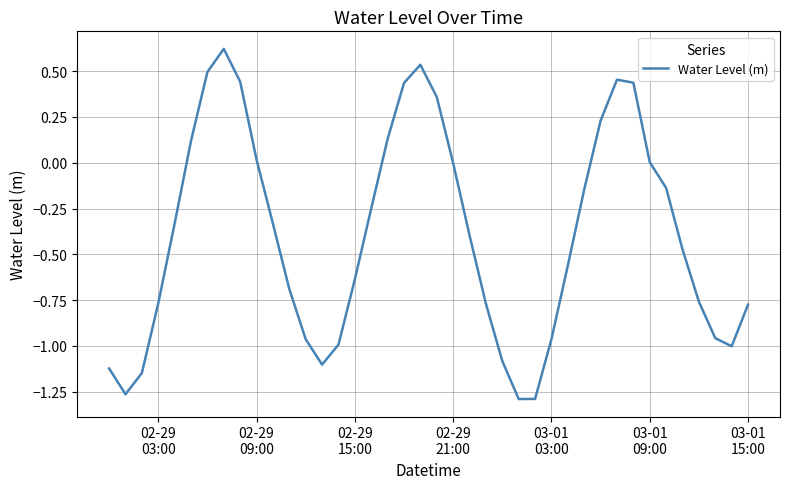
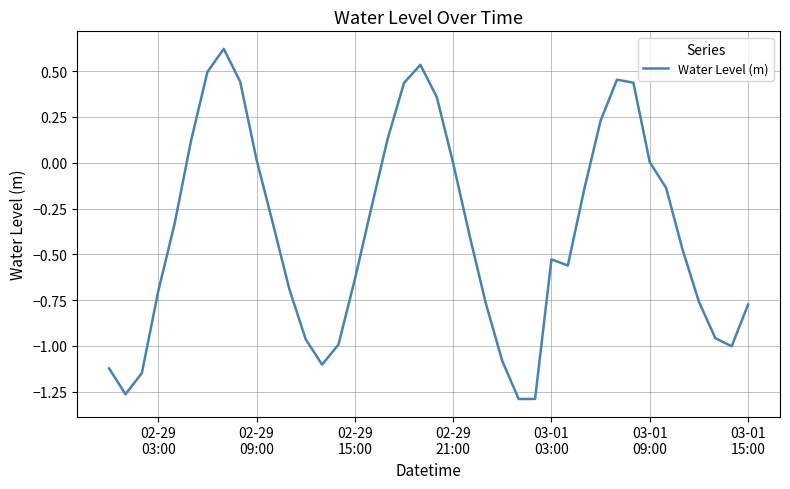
02-29 03:00: -0.77 -> -0.70
03-01 03:00: -0.96 -> -0.53
